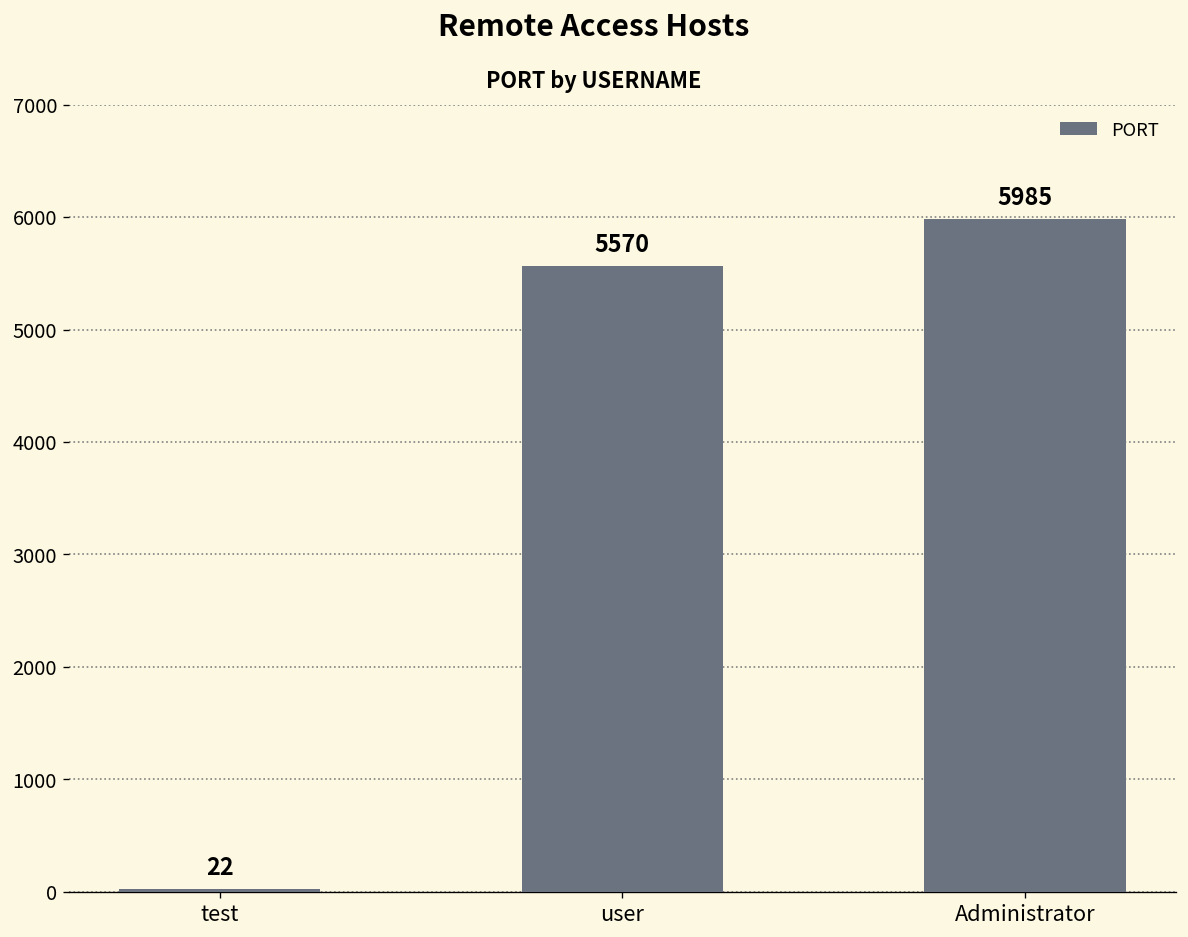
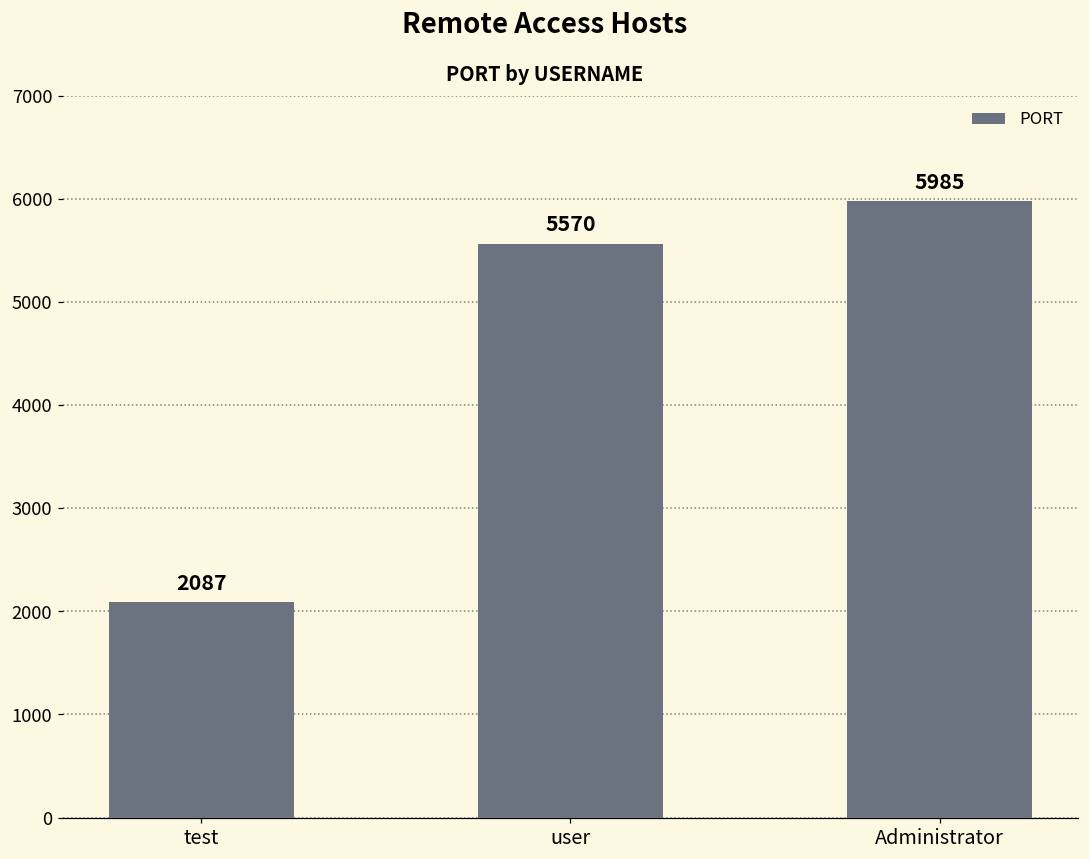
test: 22 -> 2087
